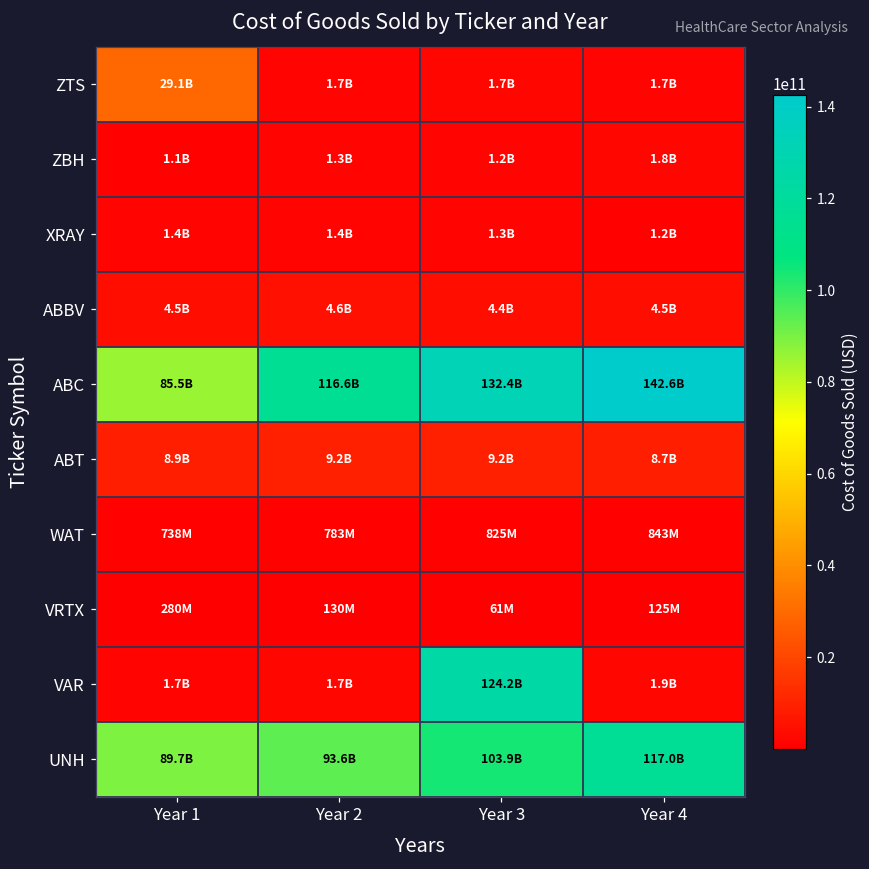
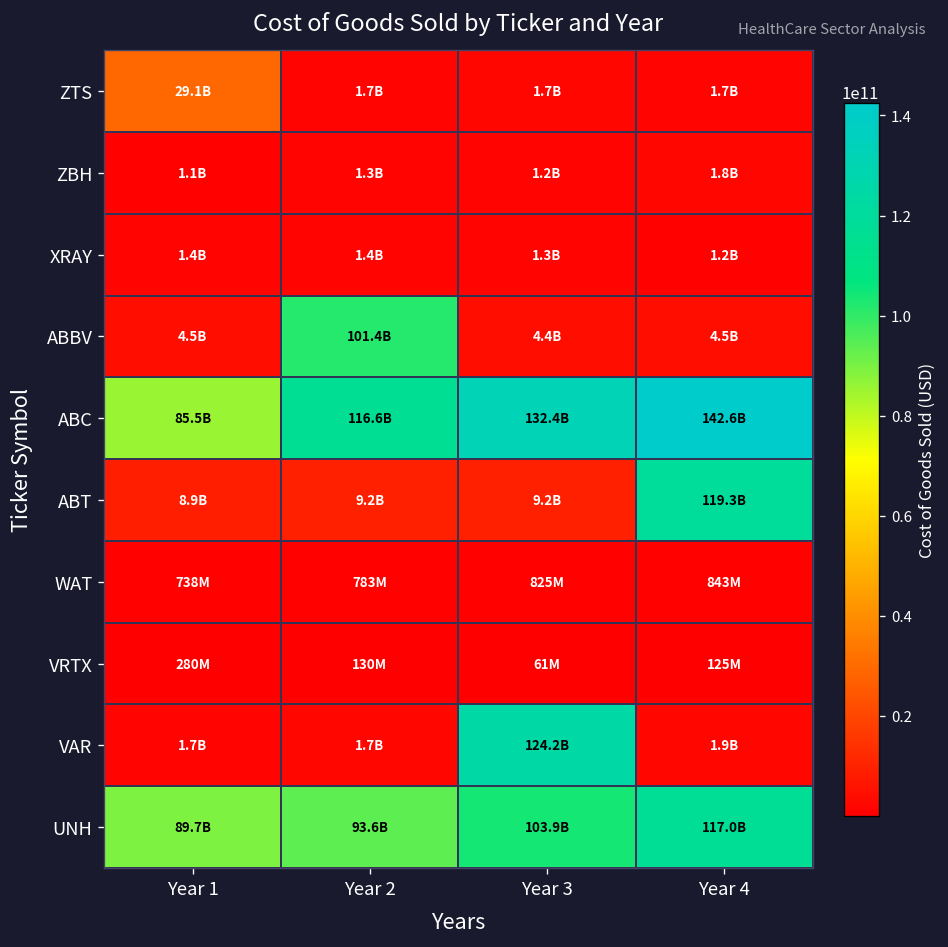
ABBV, Year 2: 4.6B -> 101.4B
ABT, Year 4: 8.7B -> 119.3B
